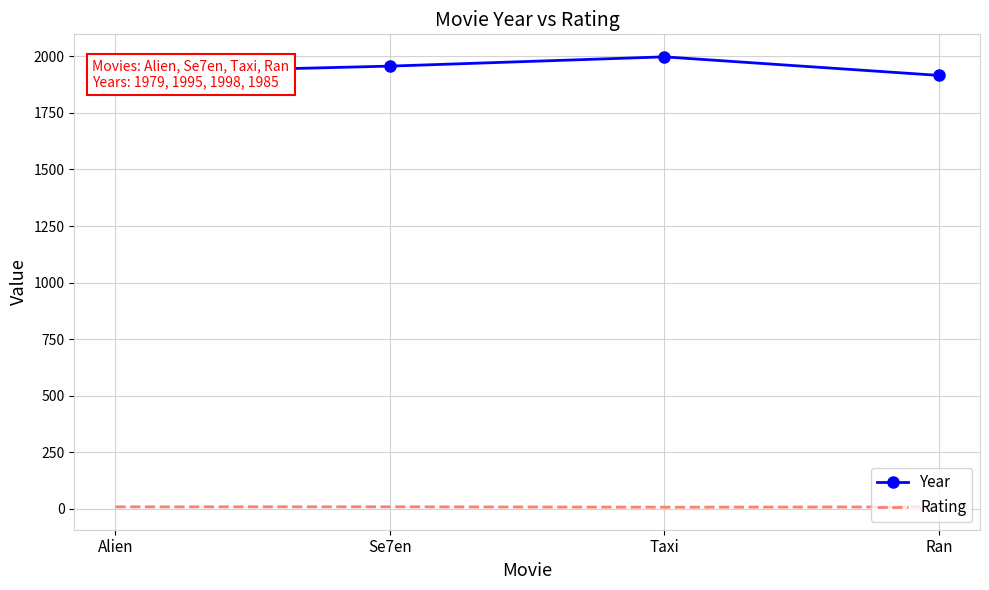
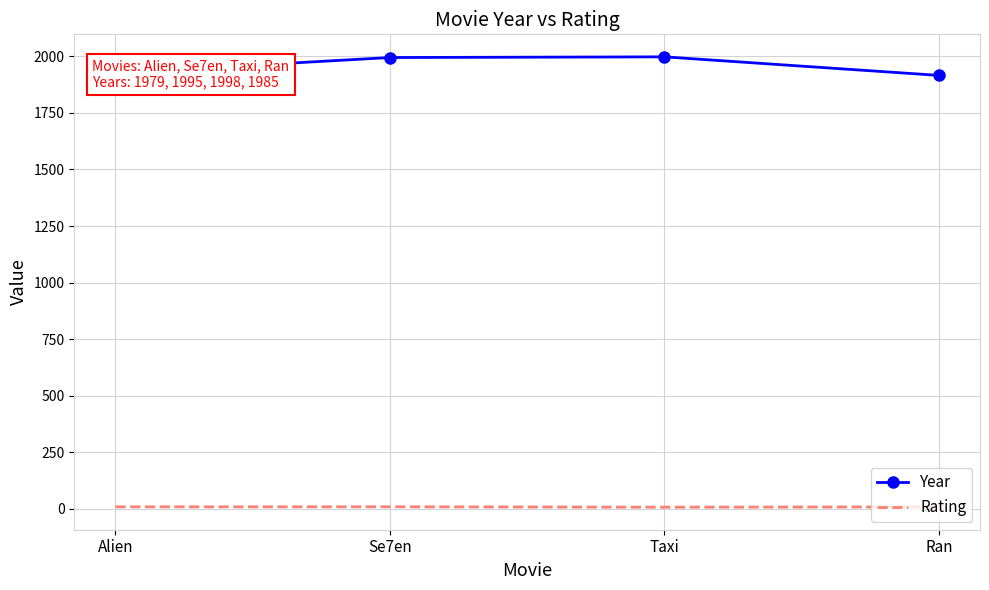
Year, Se7en: 1960 -> 2000
